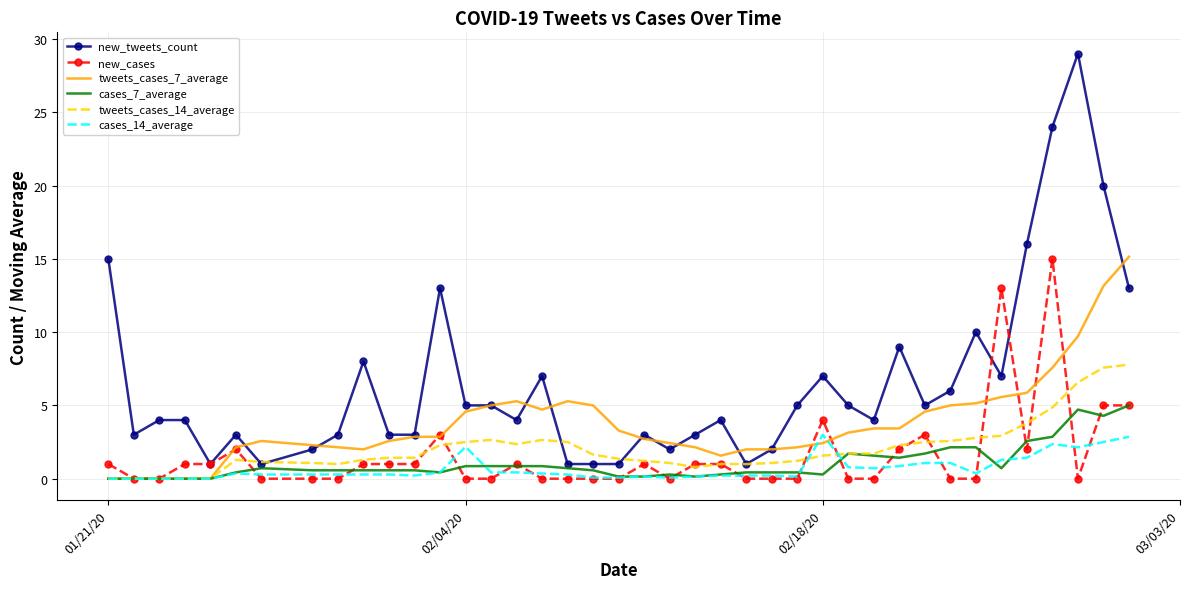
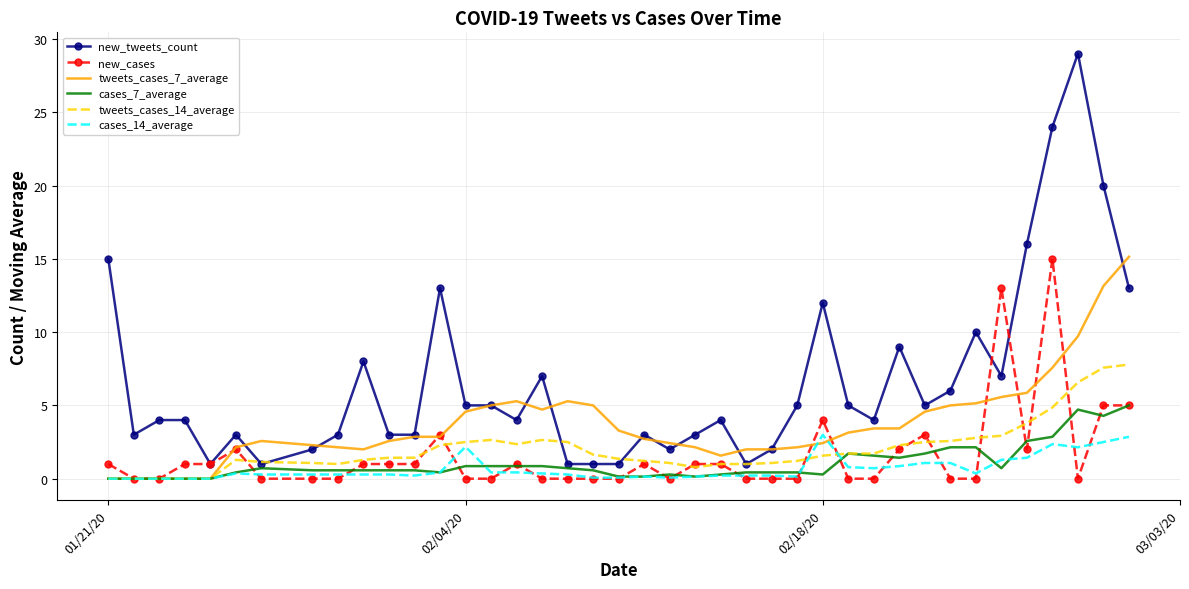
new_tweets_count, 02/18/20: 7 -> 12
